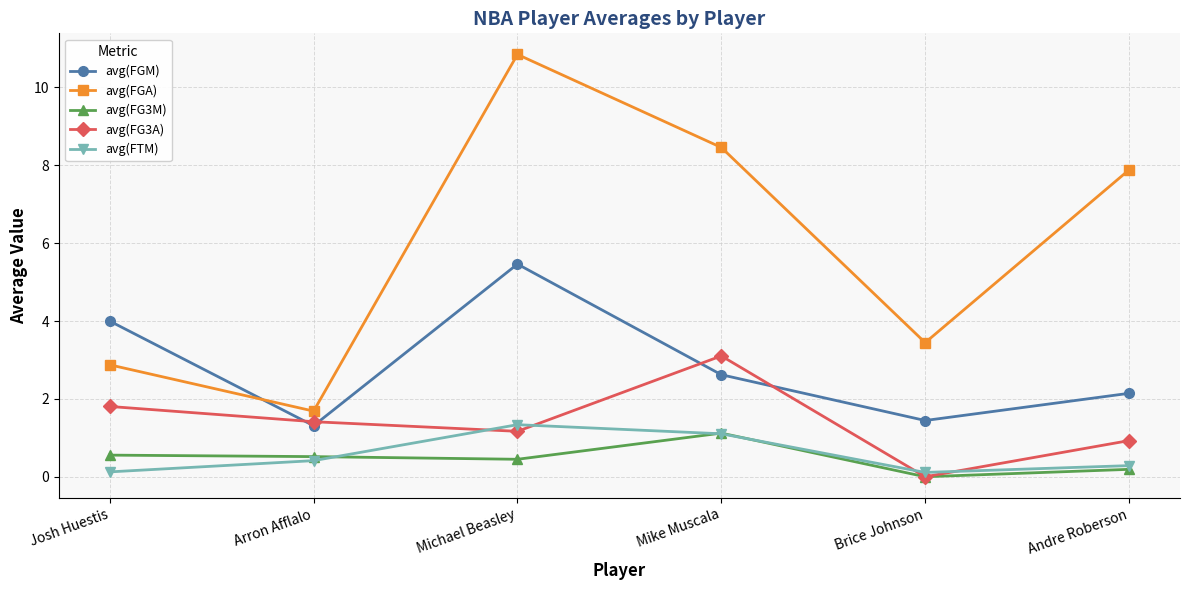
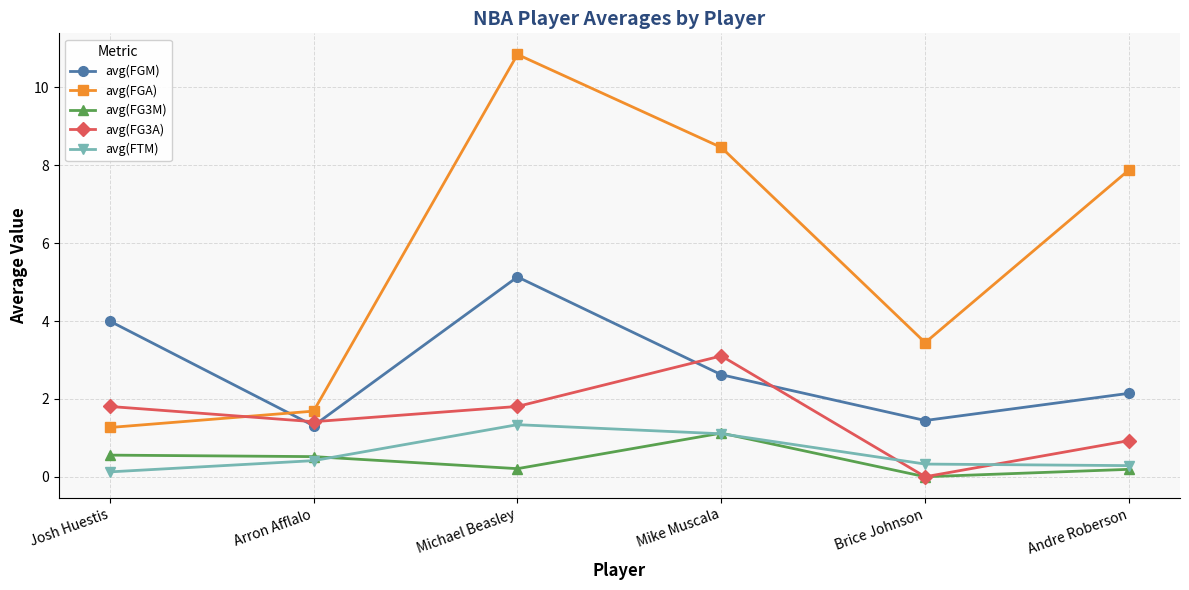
avg(FGA), Josh Huestis: 2.9 -> 1.3
avg(FGM), Michael Beasley: 5.5 -> 5.1
avg(FG3M), Michael Beasley: 0.4 -> 0.2
avg(FG3A), Michael Beasley: 1.2 -> 1.8
avg(FTM), Brice Johnson: 0.1 -> 0.3
